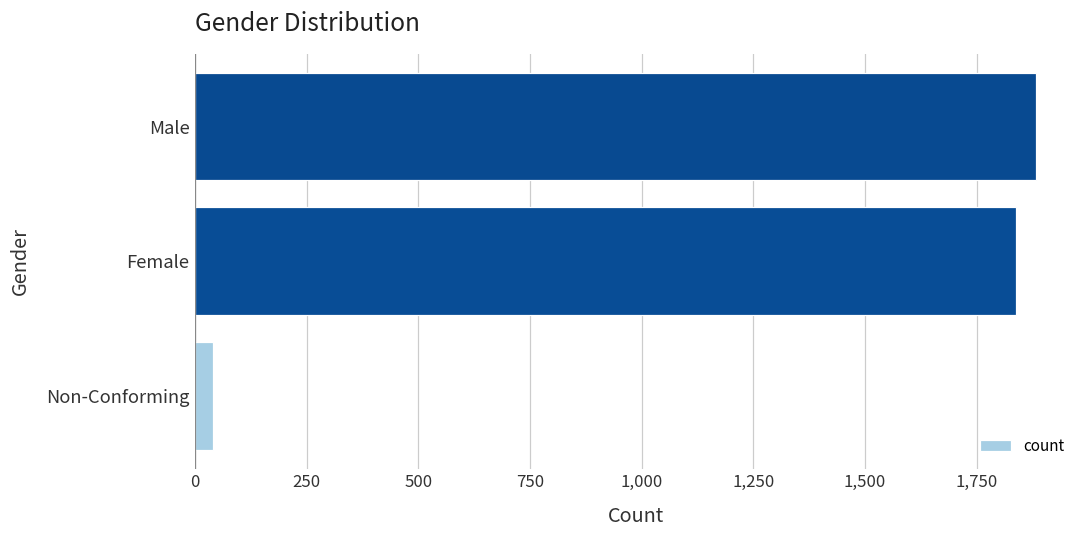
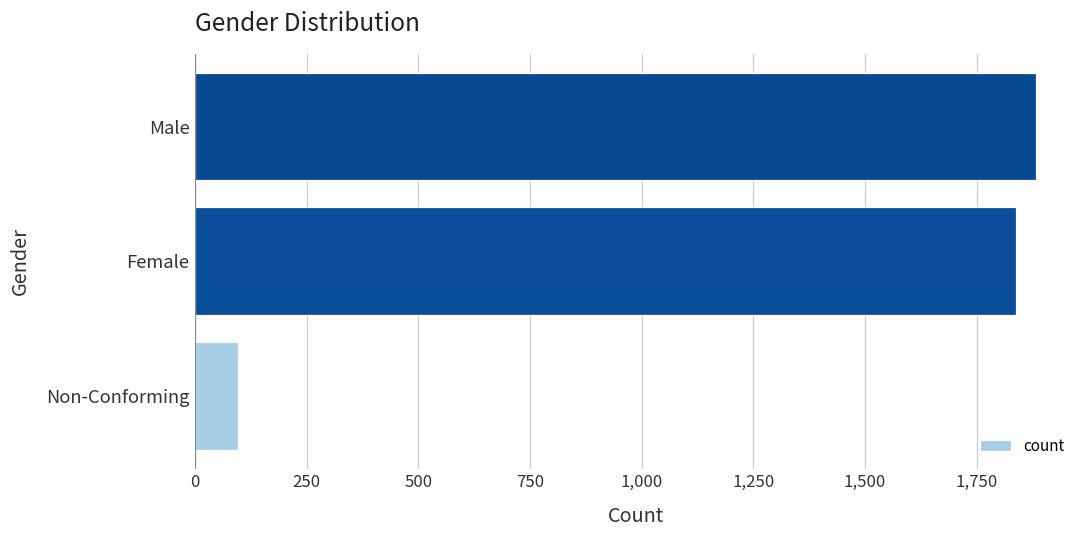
Non-Conforming: 40 -> 100
